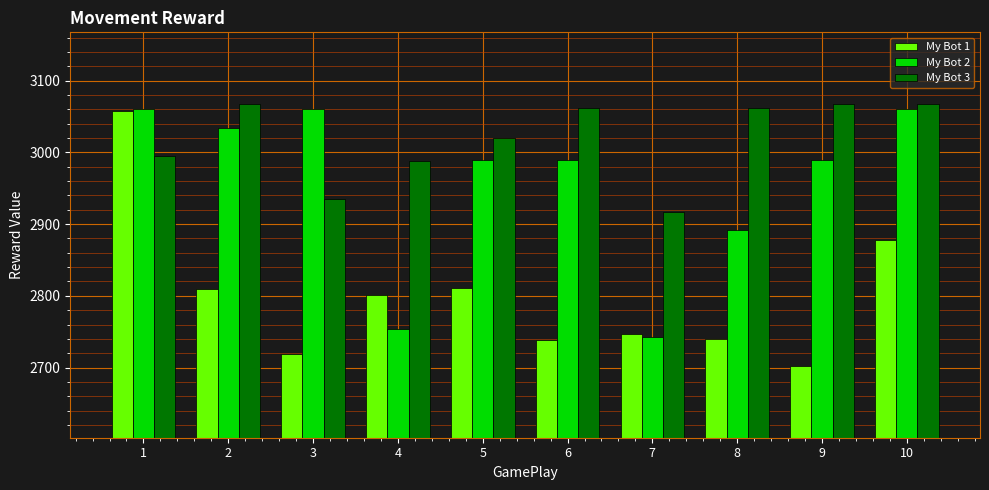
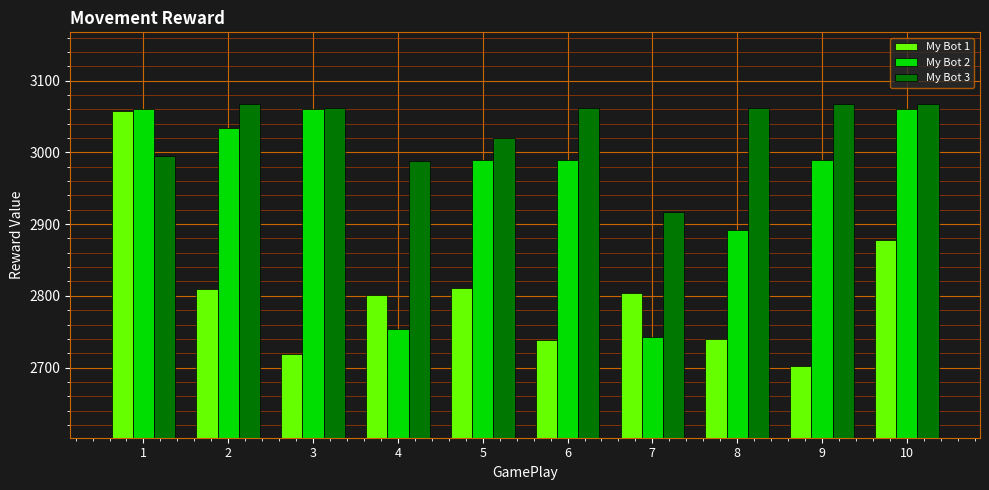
My Bot 3, 3: 2930 -> 3060
My Bot 1, 7: 2750 -> 2800
